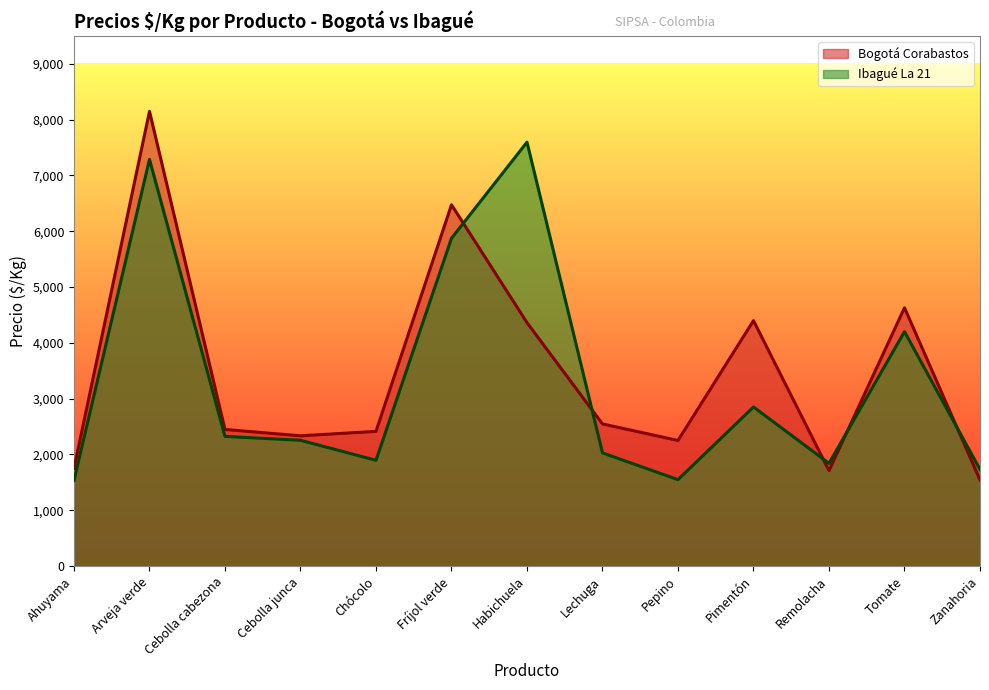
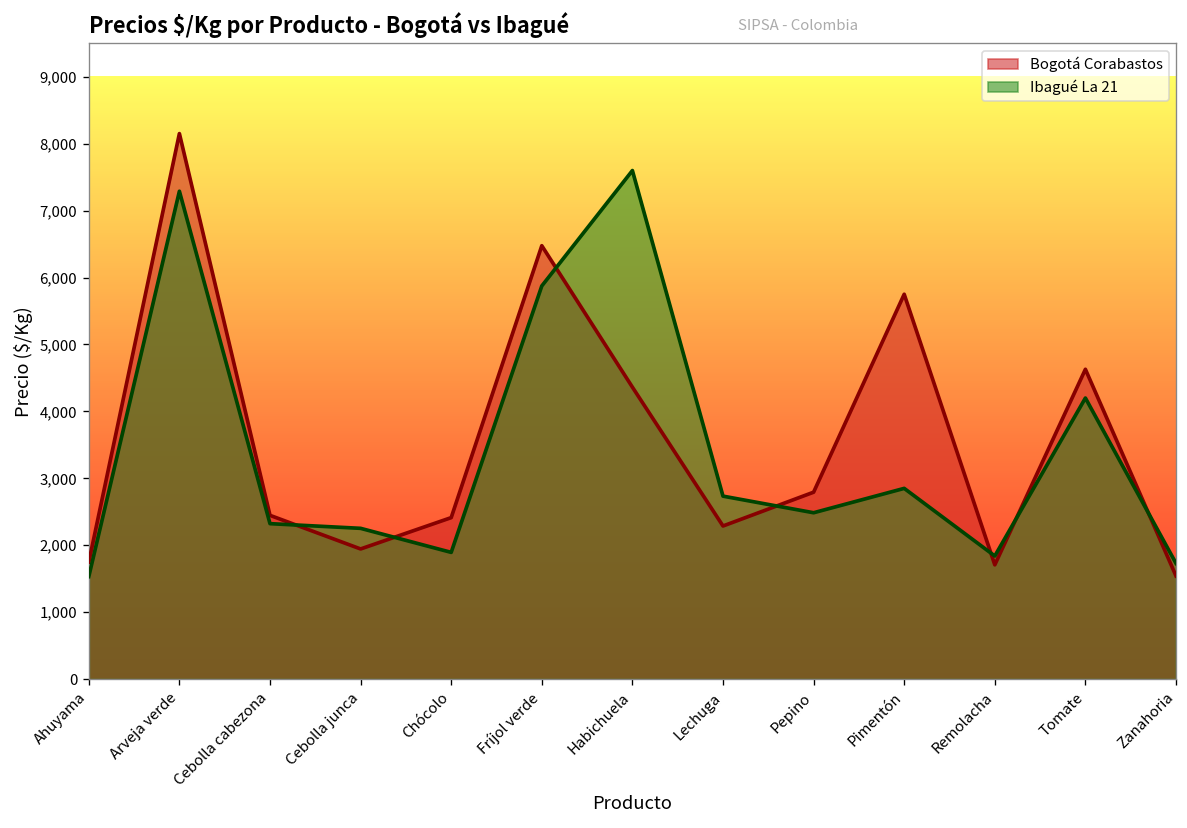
Bogotá Corabastos, Cebolla junca: 2,300 -> 1,900
Bogotá Corabastos, Lechuga: 2,500 -> 2,300
Ibagué La 21, Lechuga: 2,000 -> 2,700
Bogotá Corabastos, Pepino: 2,300 -> 2,800
Ibagué La 21, Pepino: 1,500 -> 2,500
Bogotá Corabastos, Pimentón: 4,400 -> 5,800
